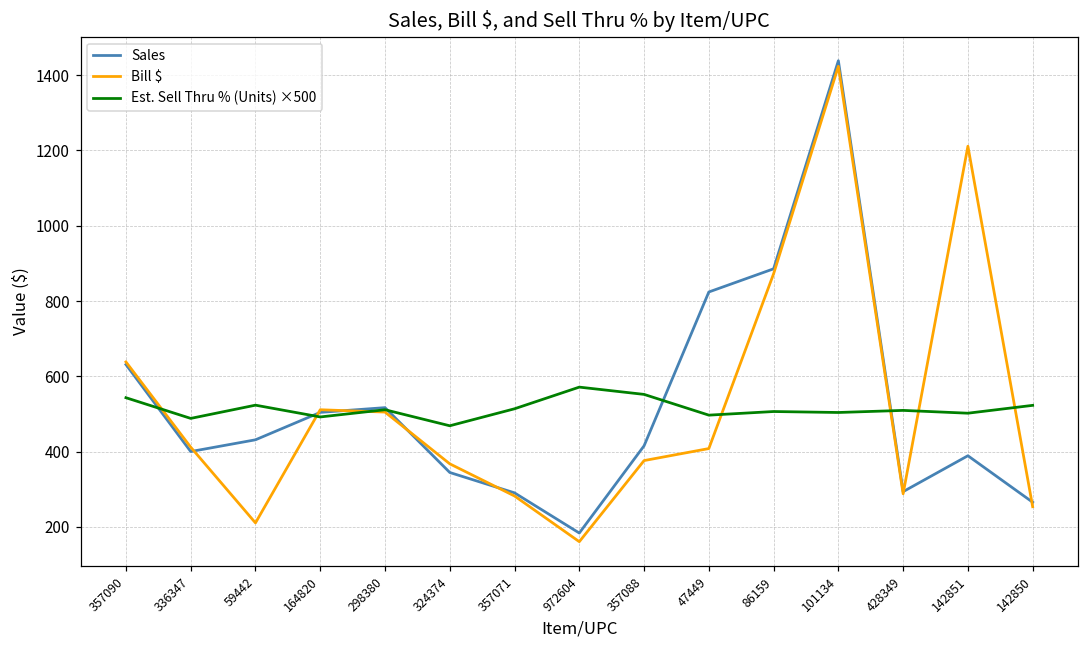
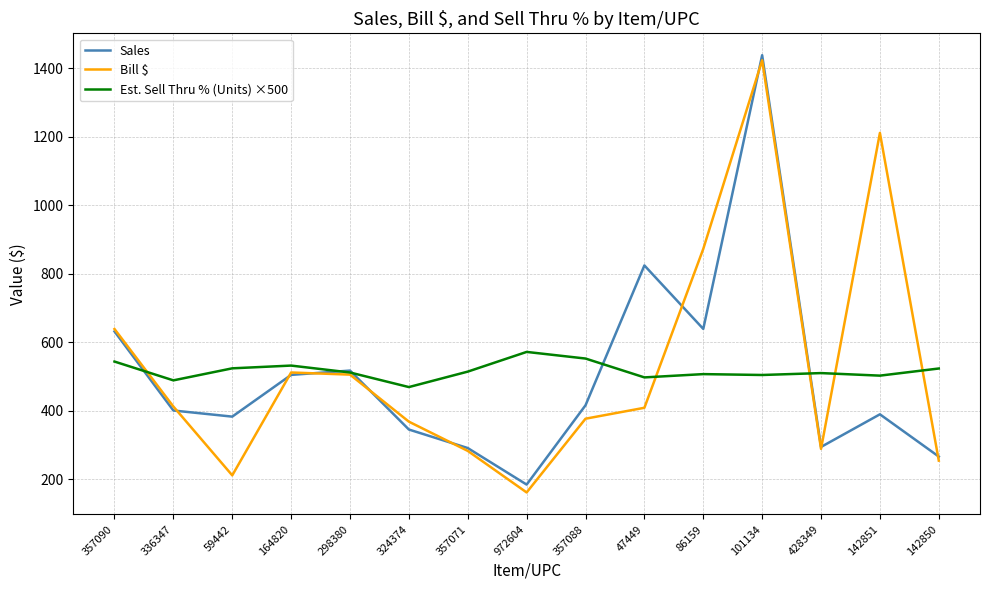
Sales, 59442: 430 -> 380
Est. Sell Thru % (Units) ×500, 164820: 490 -> 530
Sales, 86159: 890 -> 640
